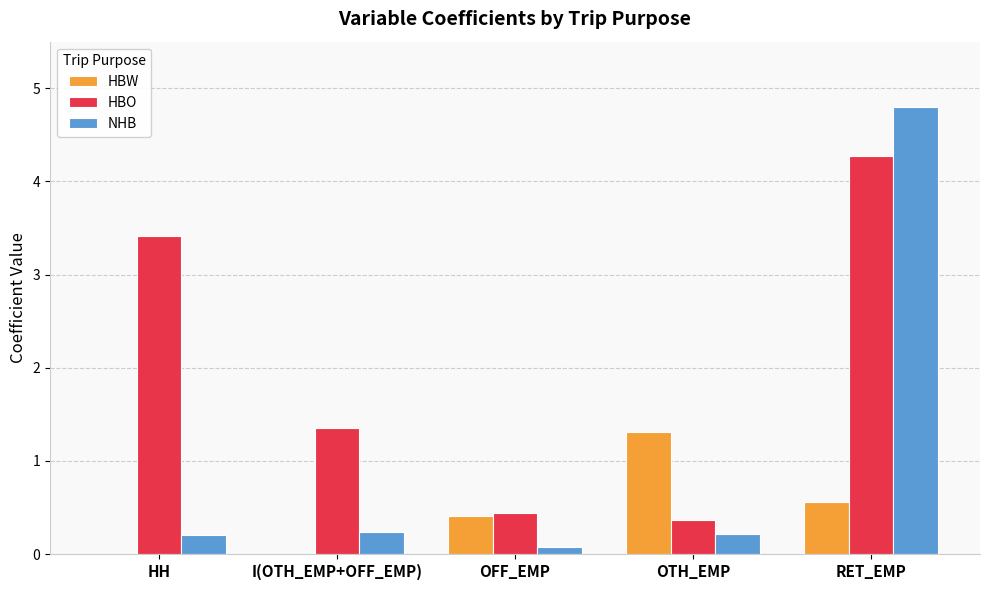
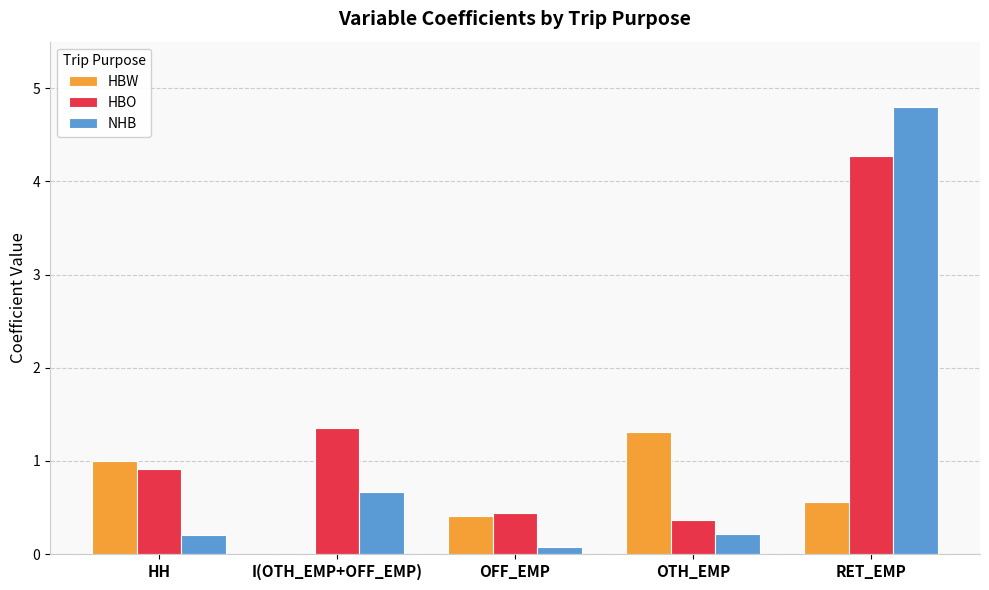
HBW, HH: 0 -> 1
HBO, HH: 3.4 -> 0.9
NHB, I(OTH_EMP+OFF_EMP): 0.2 -> 0.7
